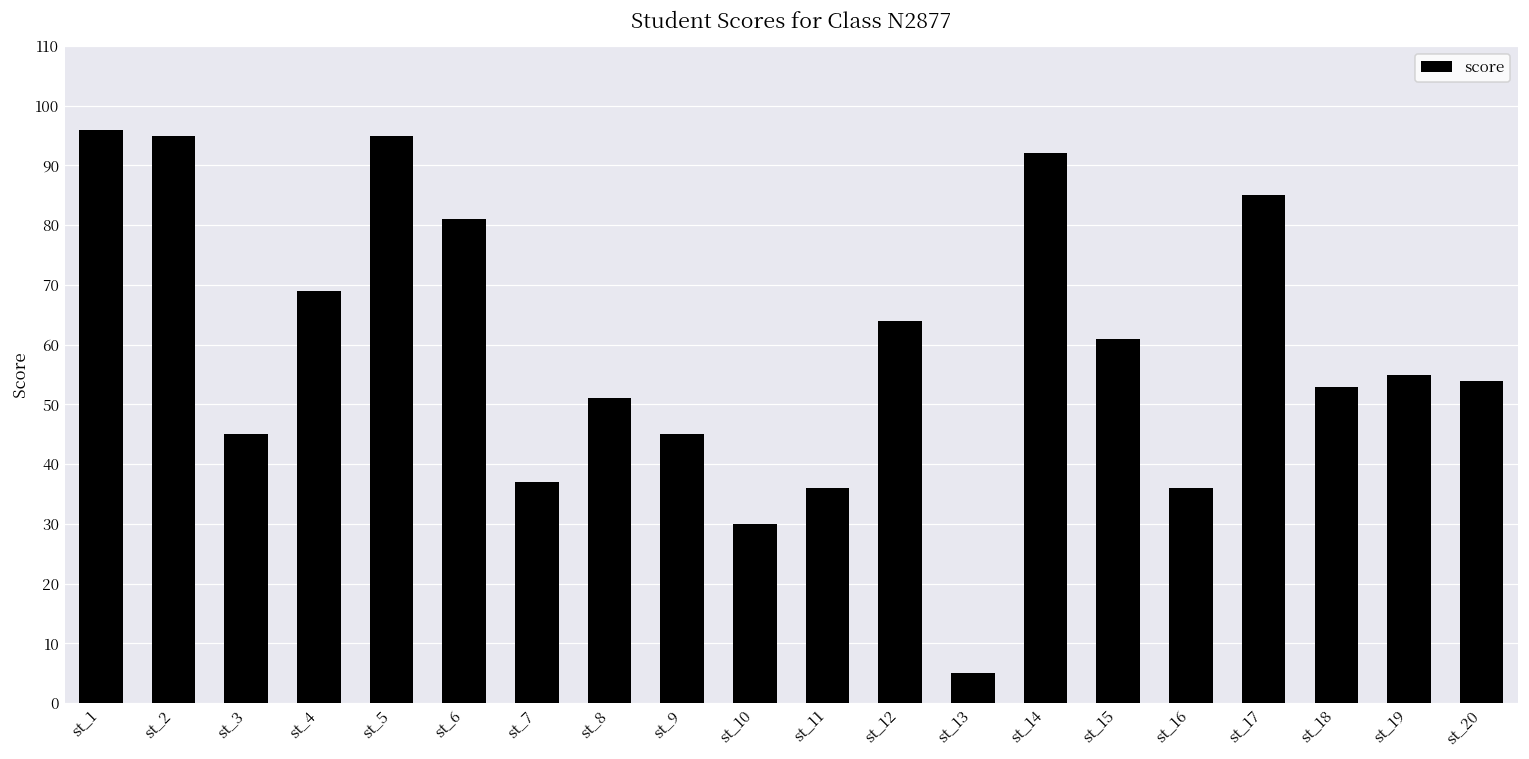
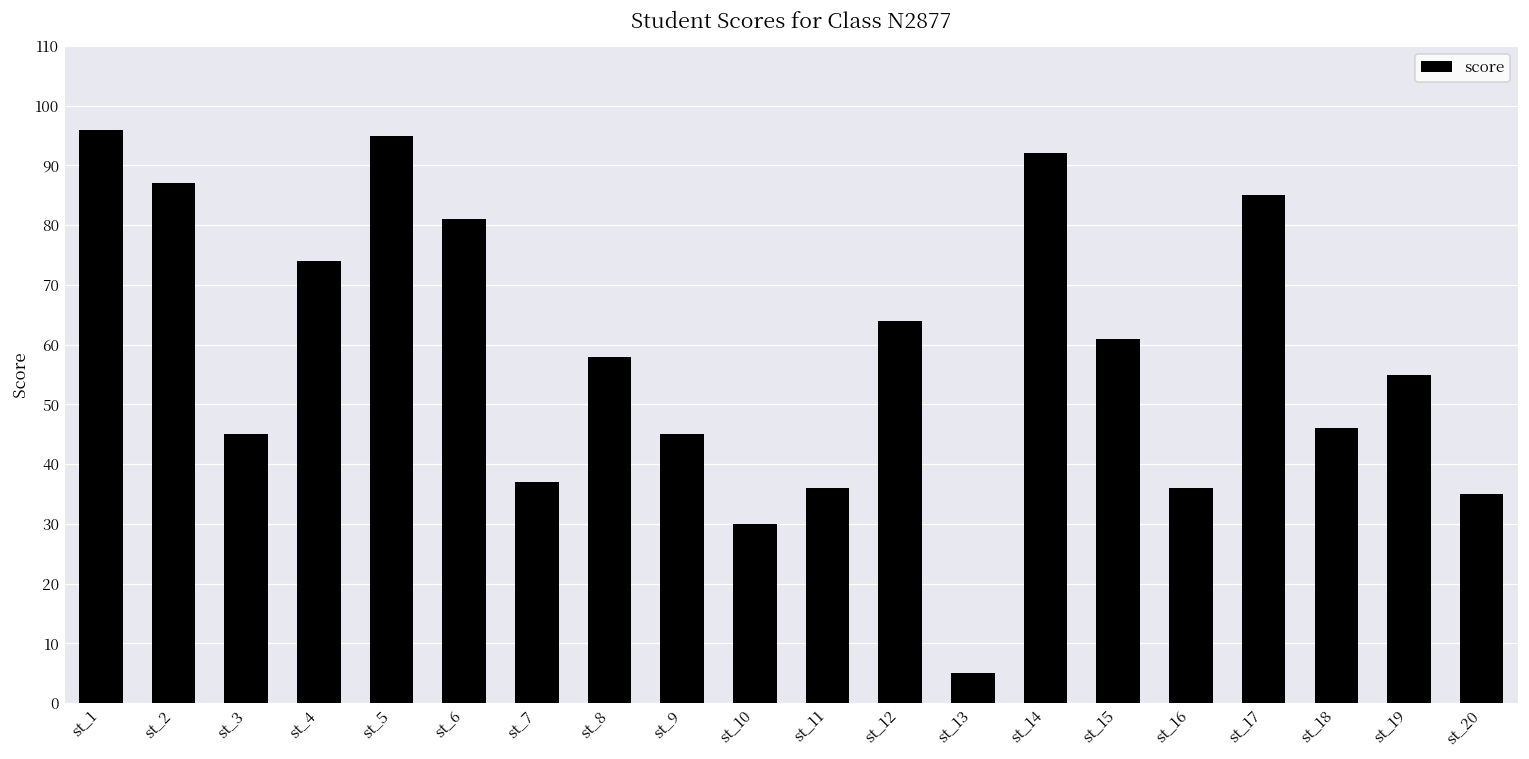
st_2: 95 -> 87
st_4: 69 -> 74
st_8: 51 -> 58
st_18: 53 -> 46
st_20: 54 -> 35
